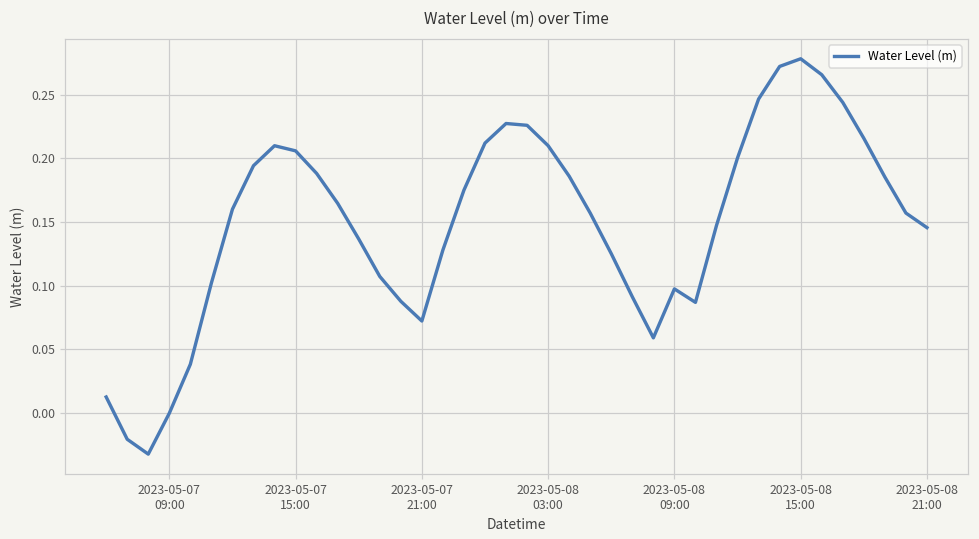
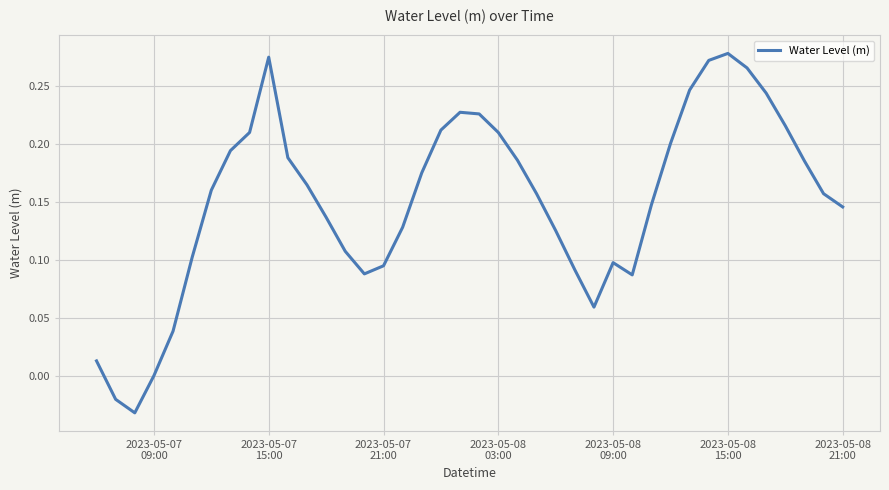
2023-05-07 15:00: 0.206 -> 0.275
2023-05-07 21:00: 0.072 -> 0.095
